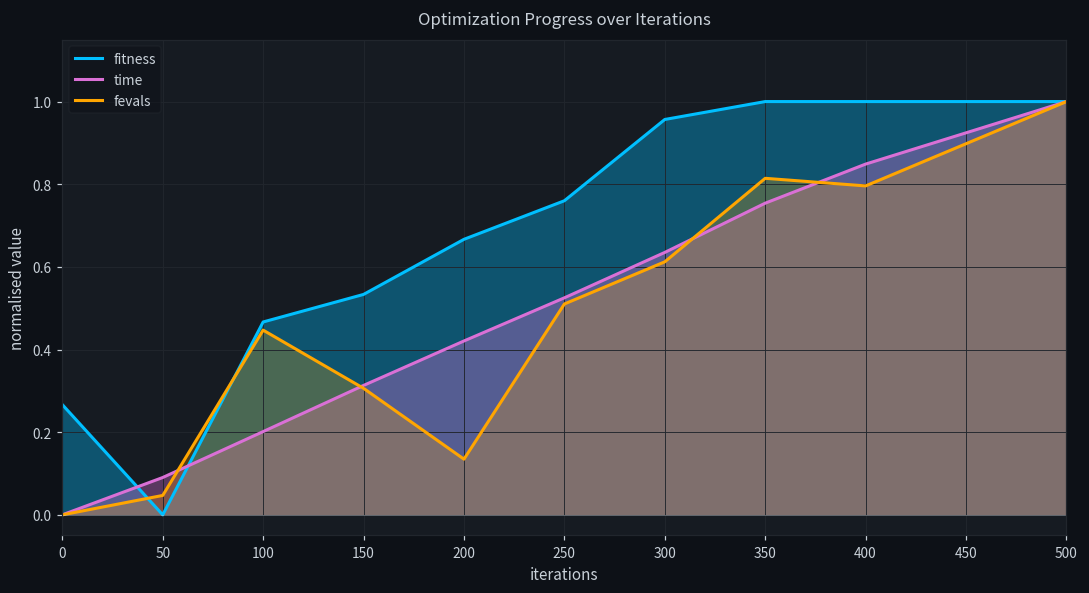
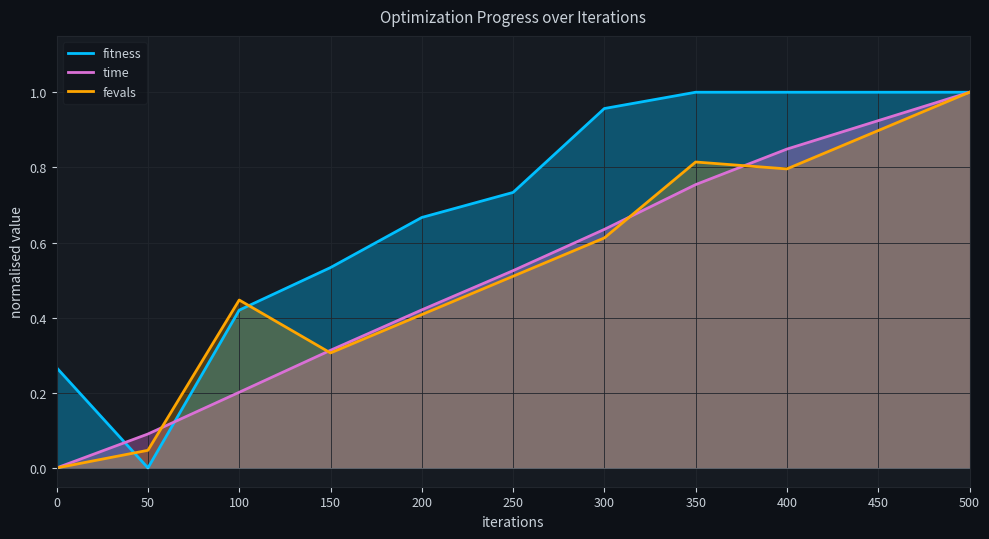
fitness, 100: 0.47 -> 0.42
fevals, 200: 0.13 -> 0.41
fitness, 250: 0.76 -> 0.73
